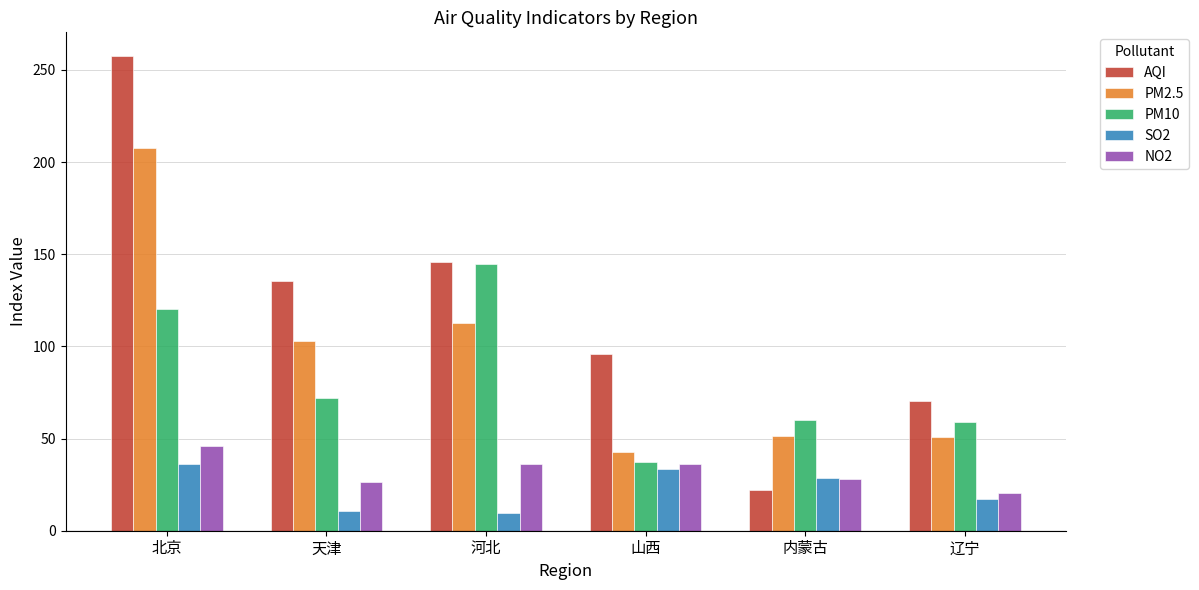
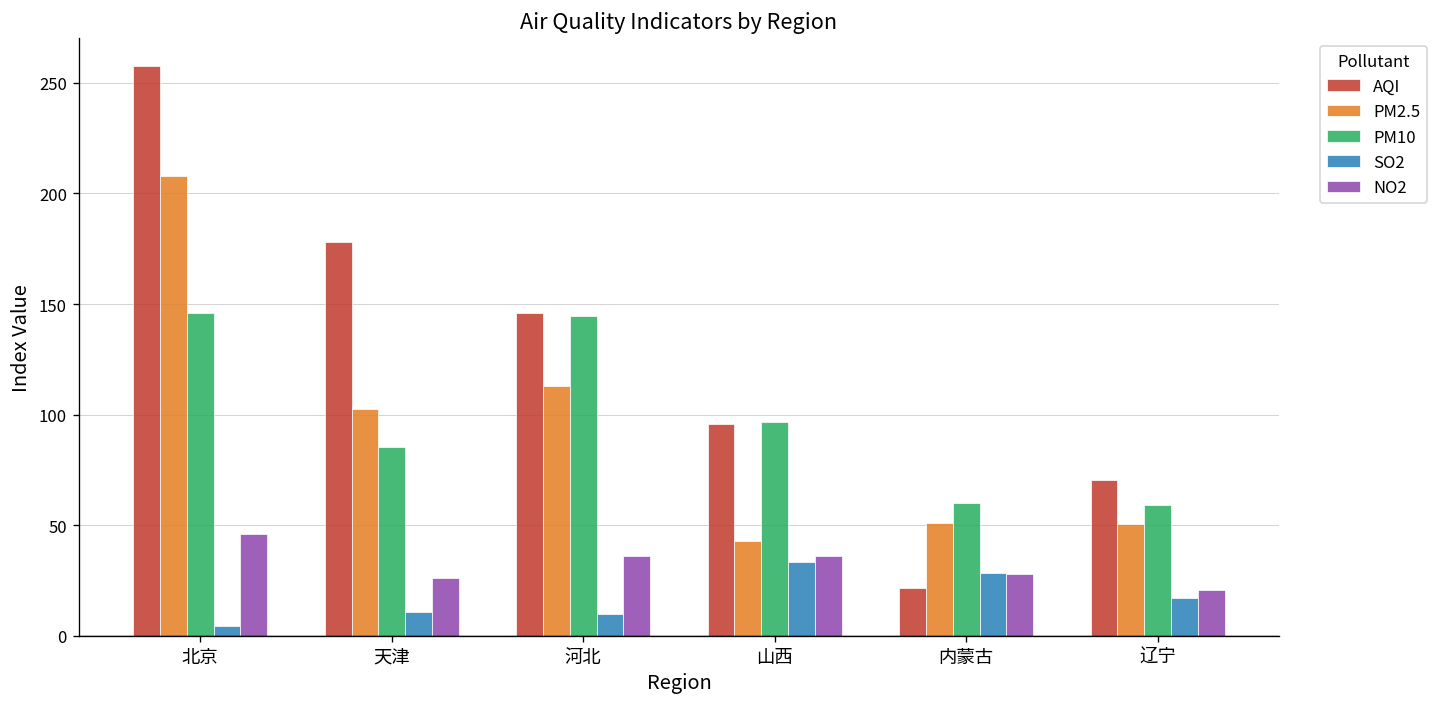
PM10, 北京: 120 -> 146
SO2, 北京: 36 -> 4
AQI, 天津: 135 -> 178
PM10, 天津: 72 -> 86
PM10, 山西: 37 -> 97
